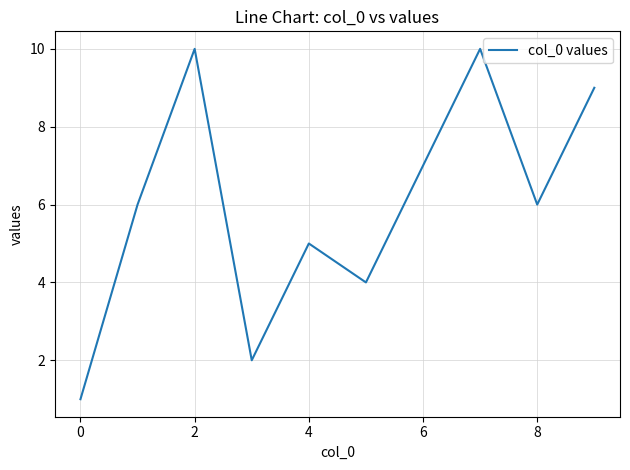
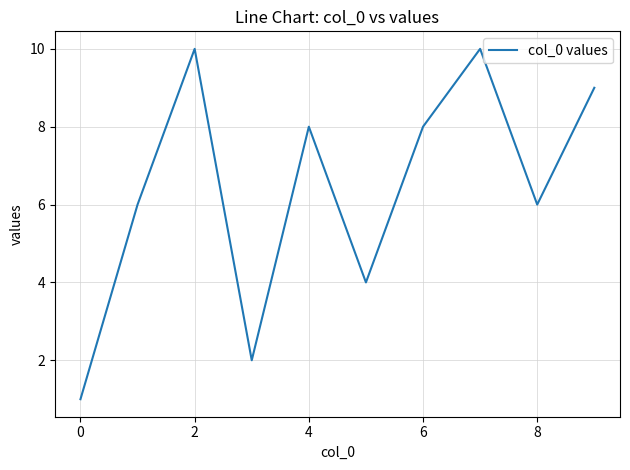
4: 5 -> 8
6: 7 -> 8
